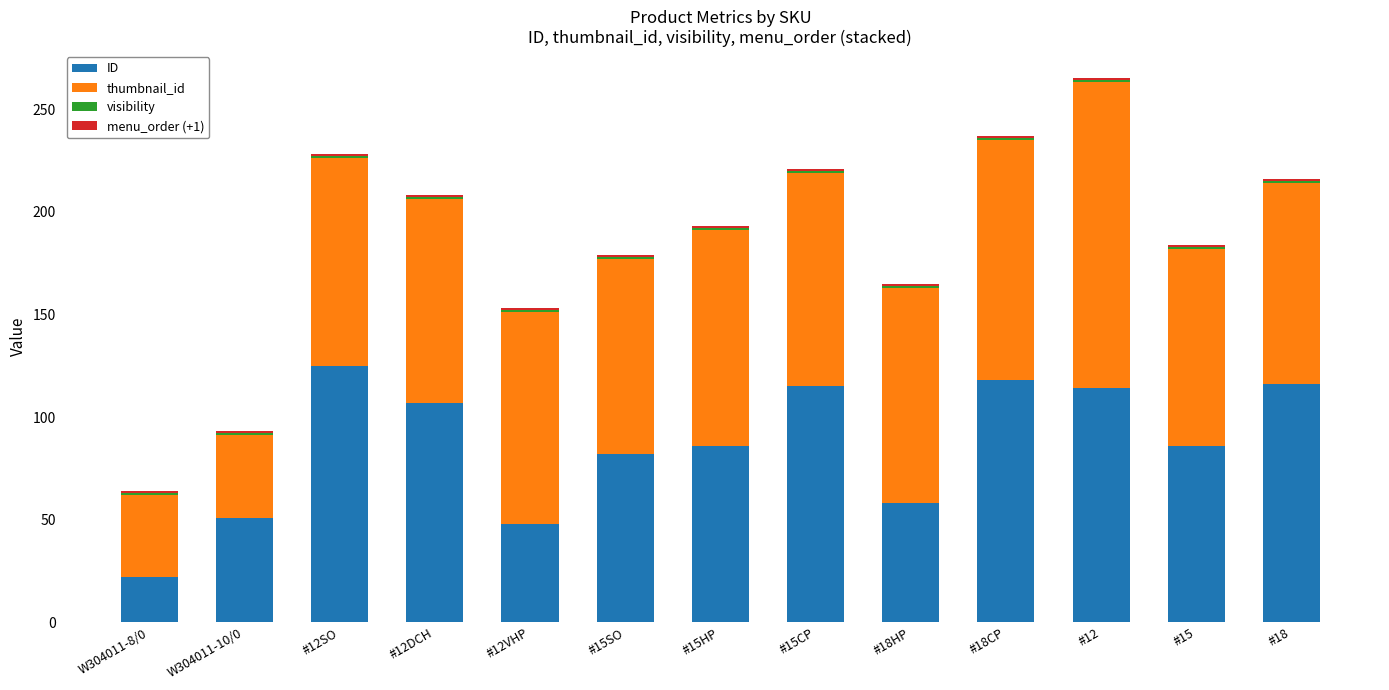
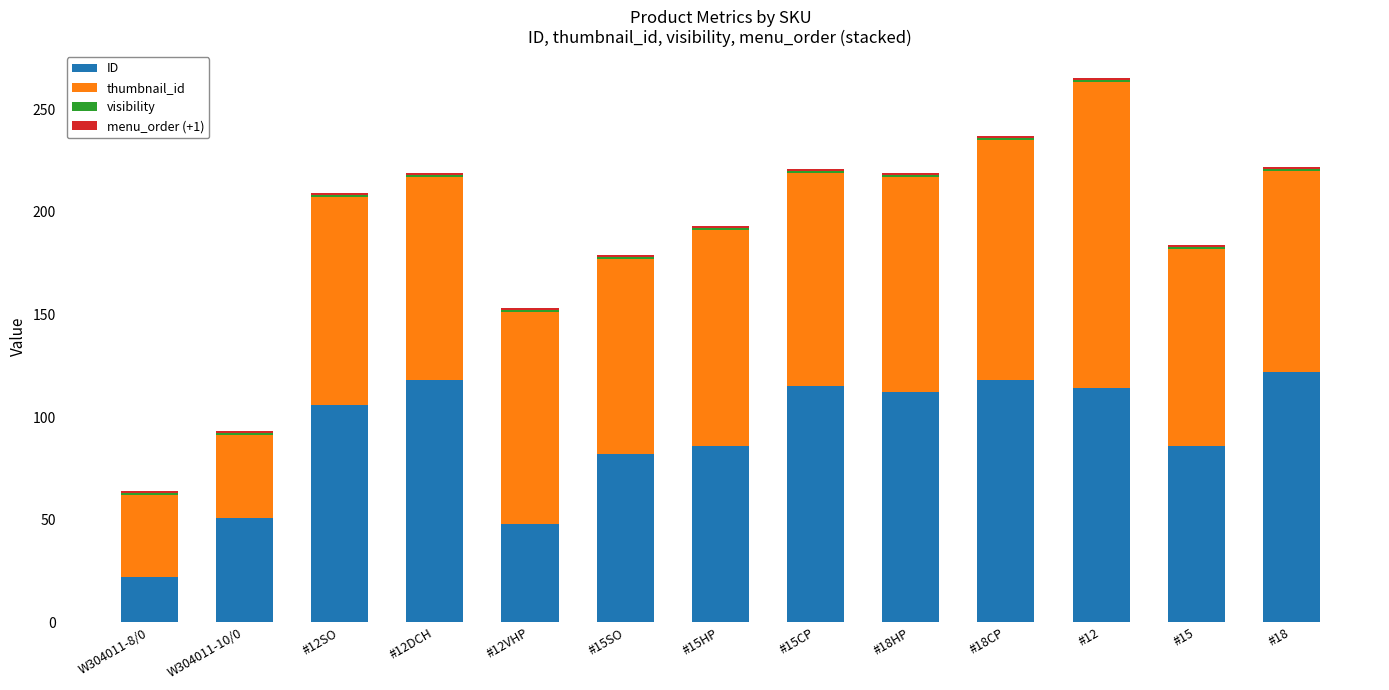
ID, #12SO: 125 -> 106
ID, #12DCH: 107 -> 118
ID, #18HP: 58 -> 112
ID, #18: 116 -> 122
